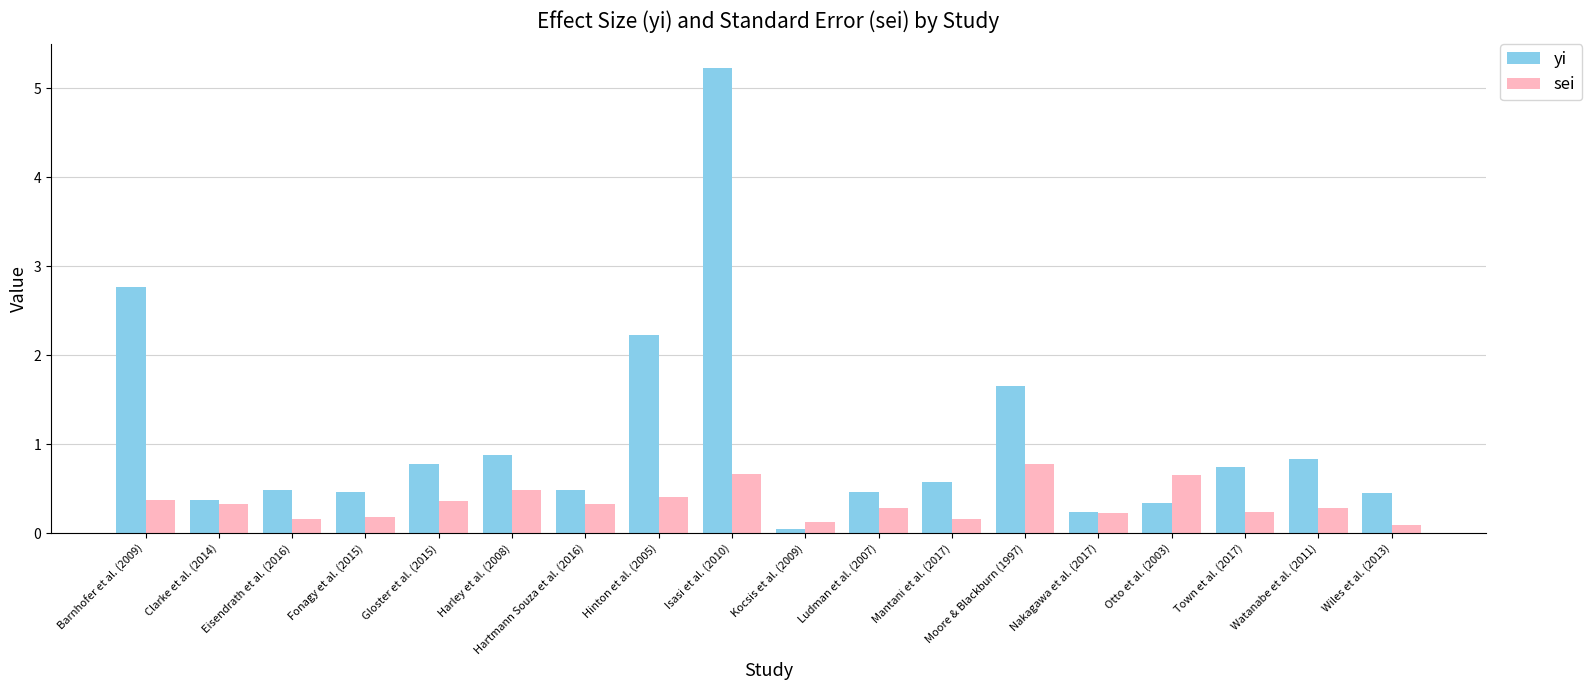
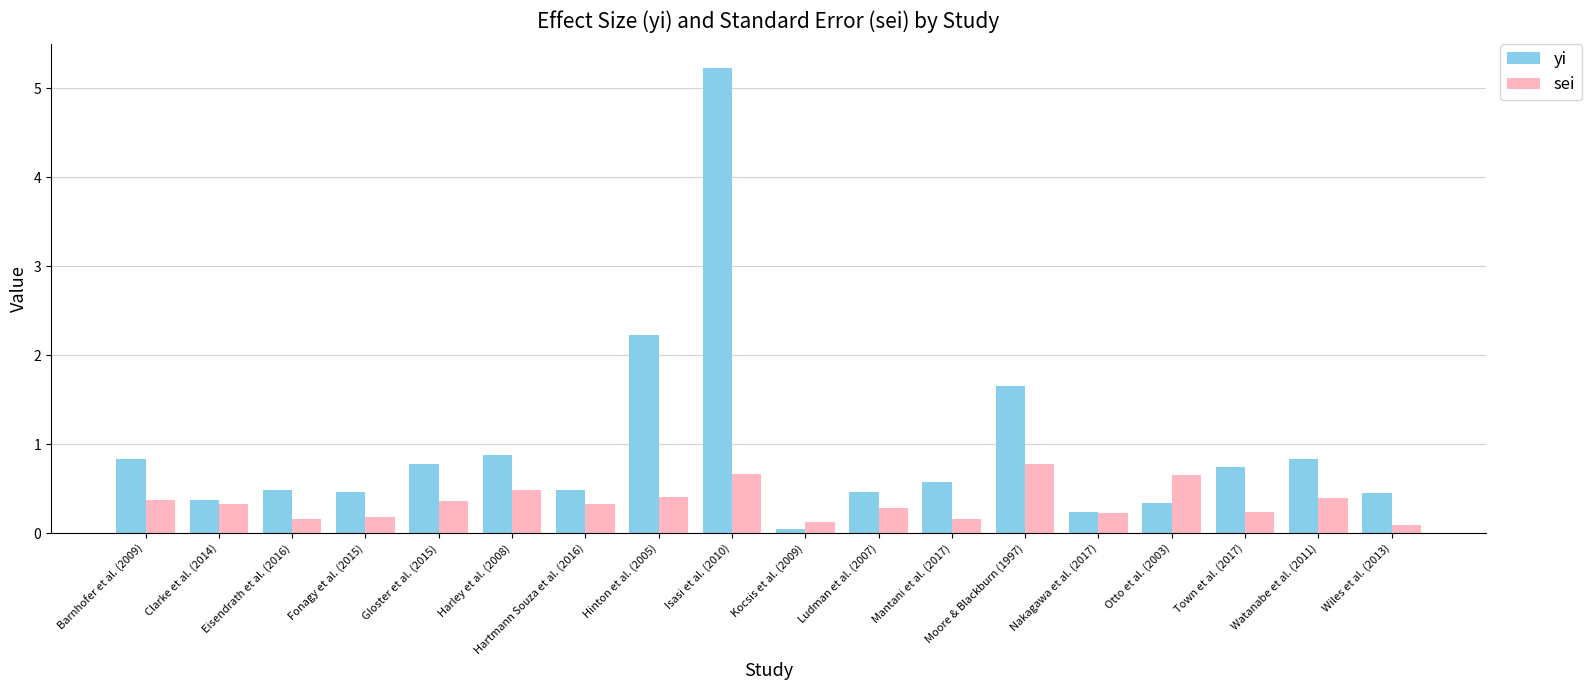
yi, Barnhofer et al. (2009): 2.8 -> 0.8
sei, Watanabe et al. (2011): 0.3 -> 0.4
